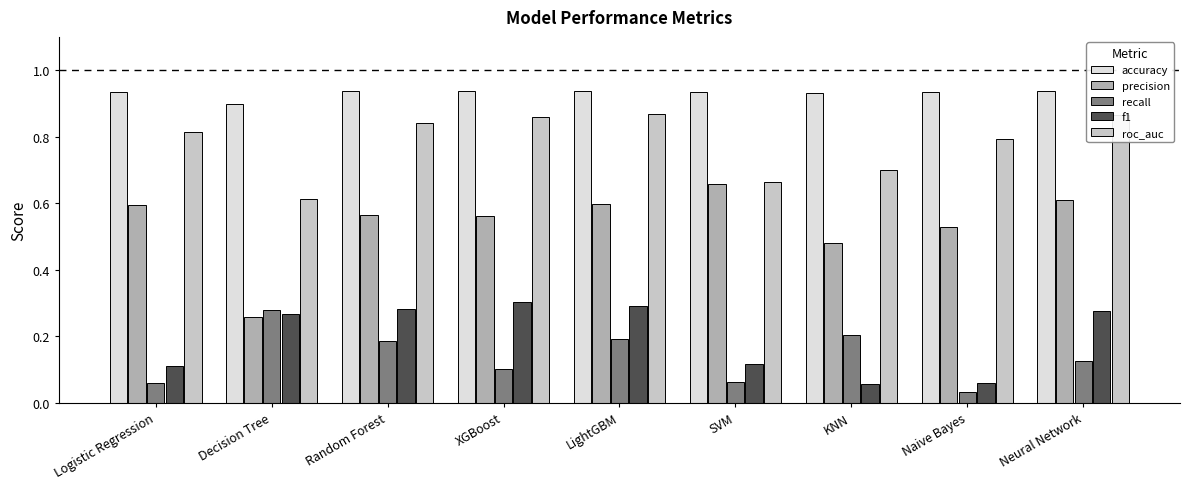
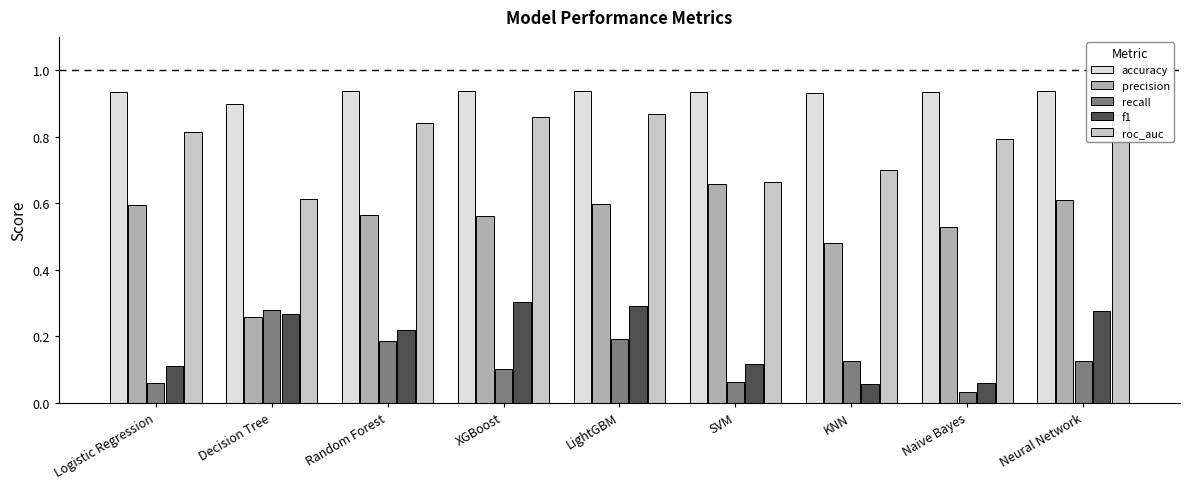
f1, Random Forest: 0.28 -> 0.22
recall, KNN: 0.20 -> 0.12
